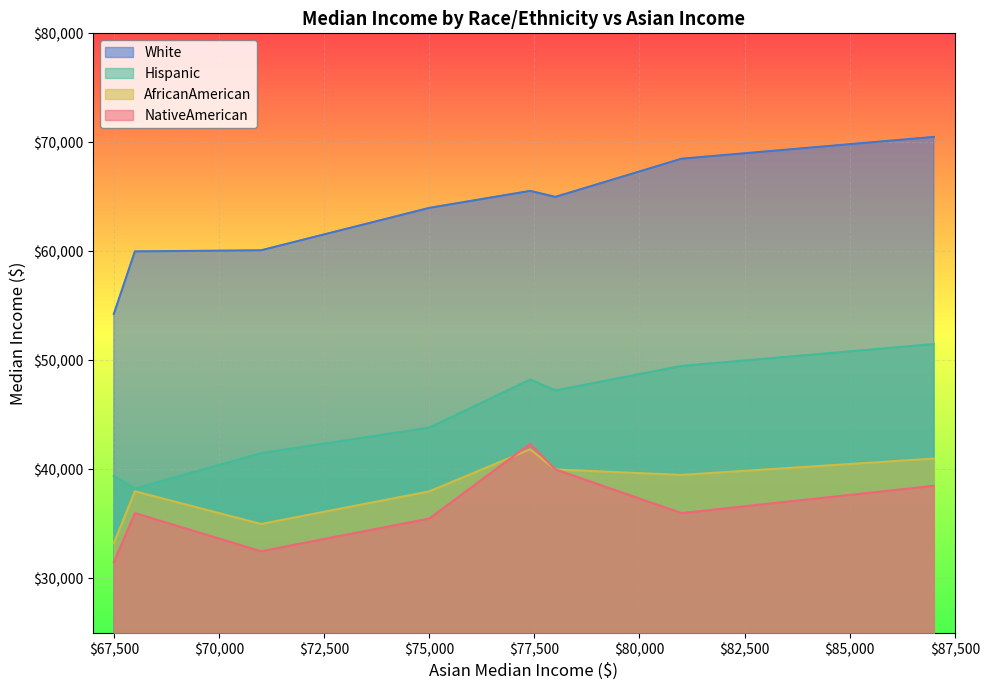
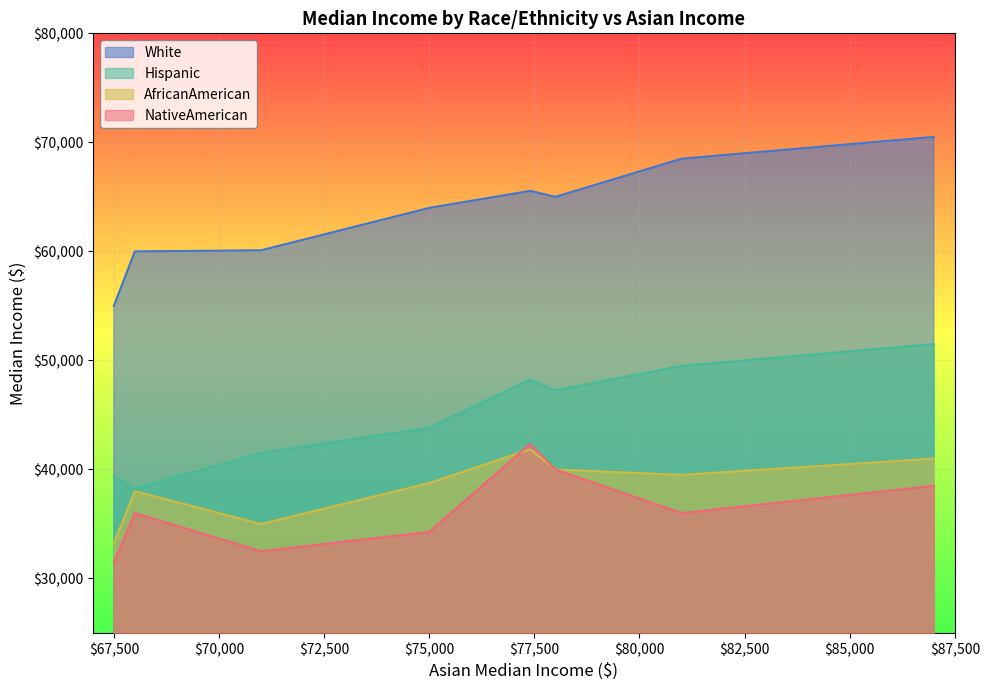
White, $67,500: $54,300 -> $55,000
AfricanAmerican, $75,000: $38,000 -> $38,800
NativeAmerican, $75,000: $35,500 -> $34,300
